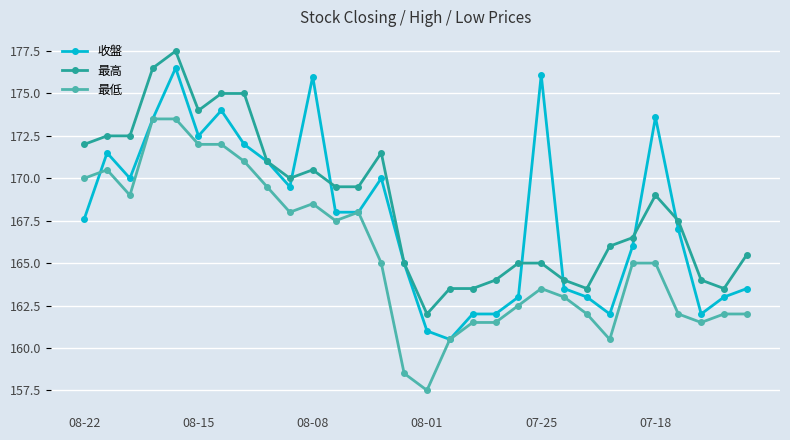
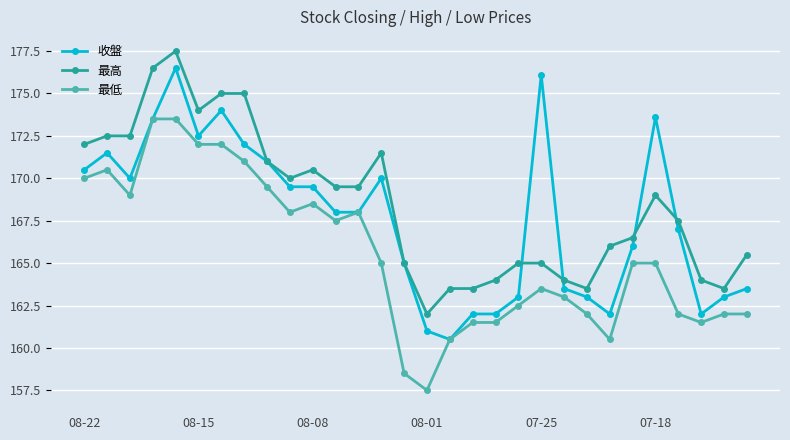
收盤, 08-22: 167.6 -> 170.5
收盤, 08-08: 176.0 -> 169.5
